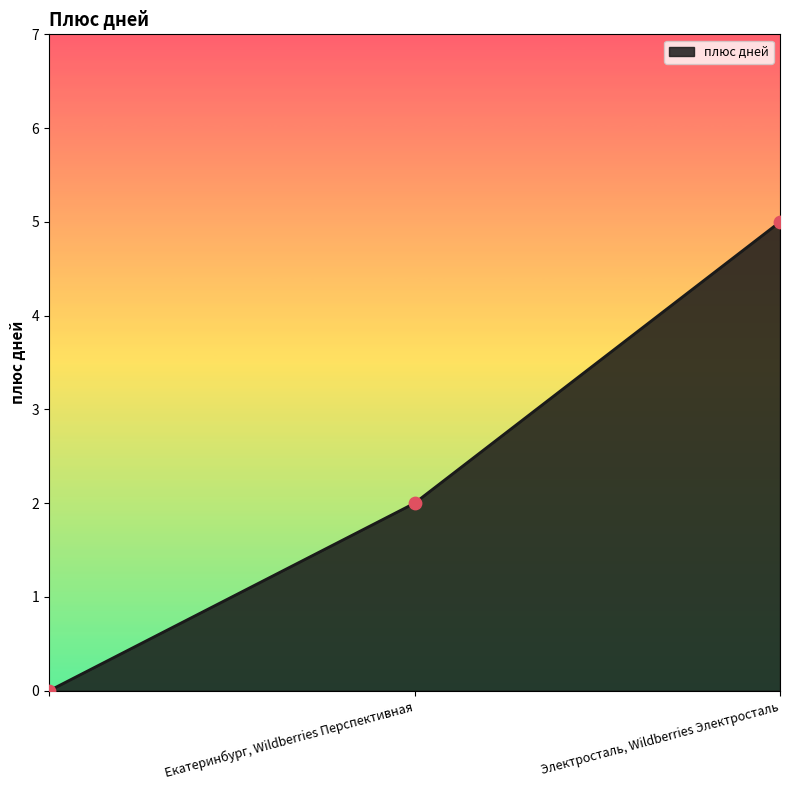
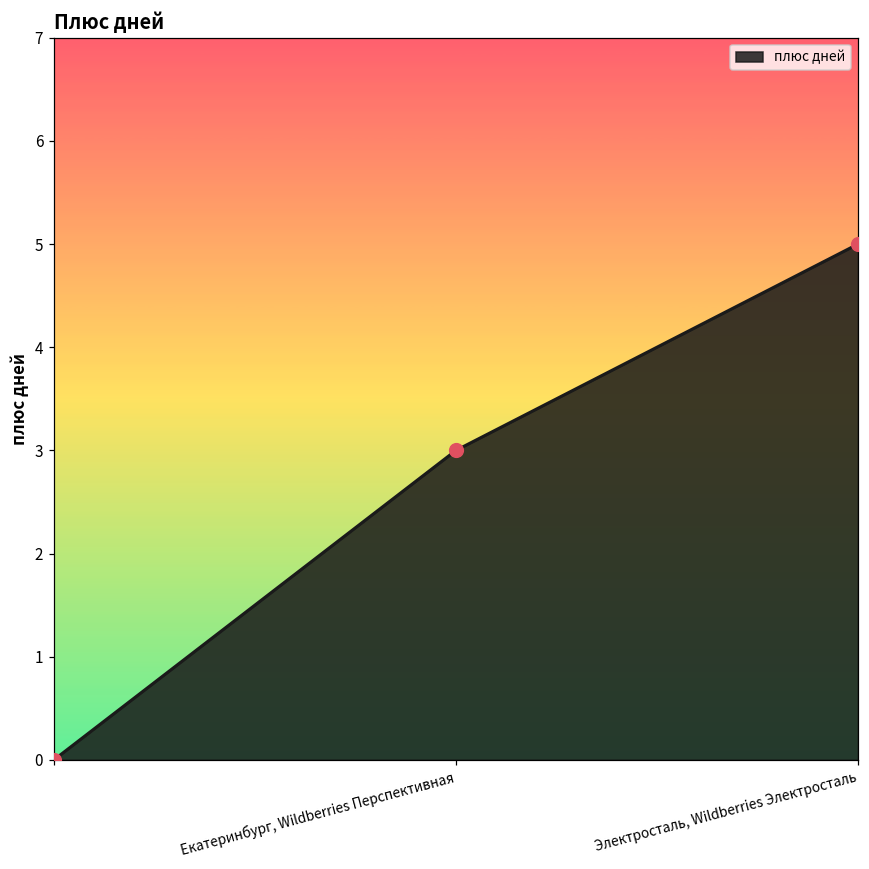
Екатеринбург, Wildberries Перспективная: 2 -> 3
